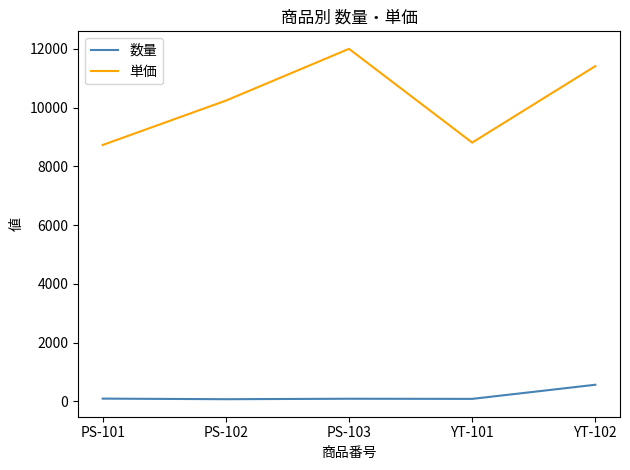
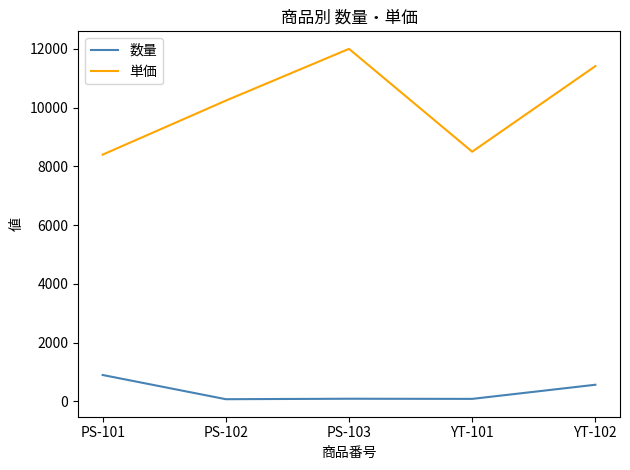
数量, PS-101: 100 -> 900
単価, PS-101: 8700 -> 8400
単価, YT-101: 8800 -> 8500
